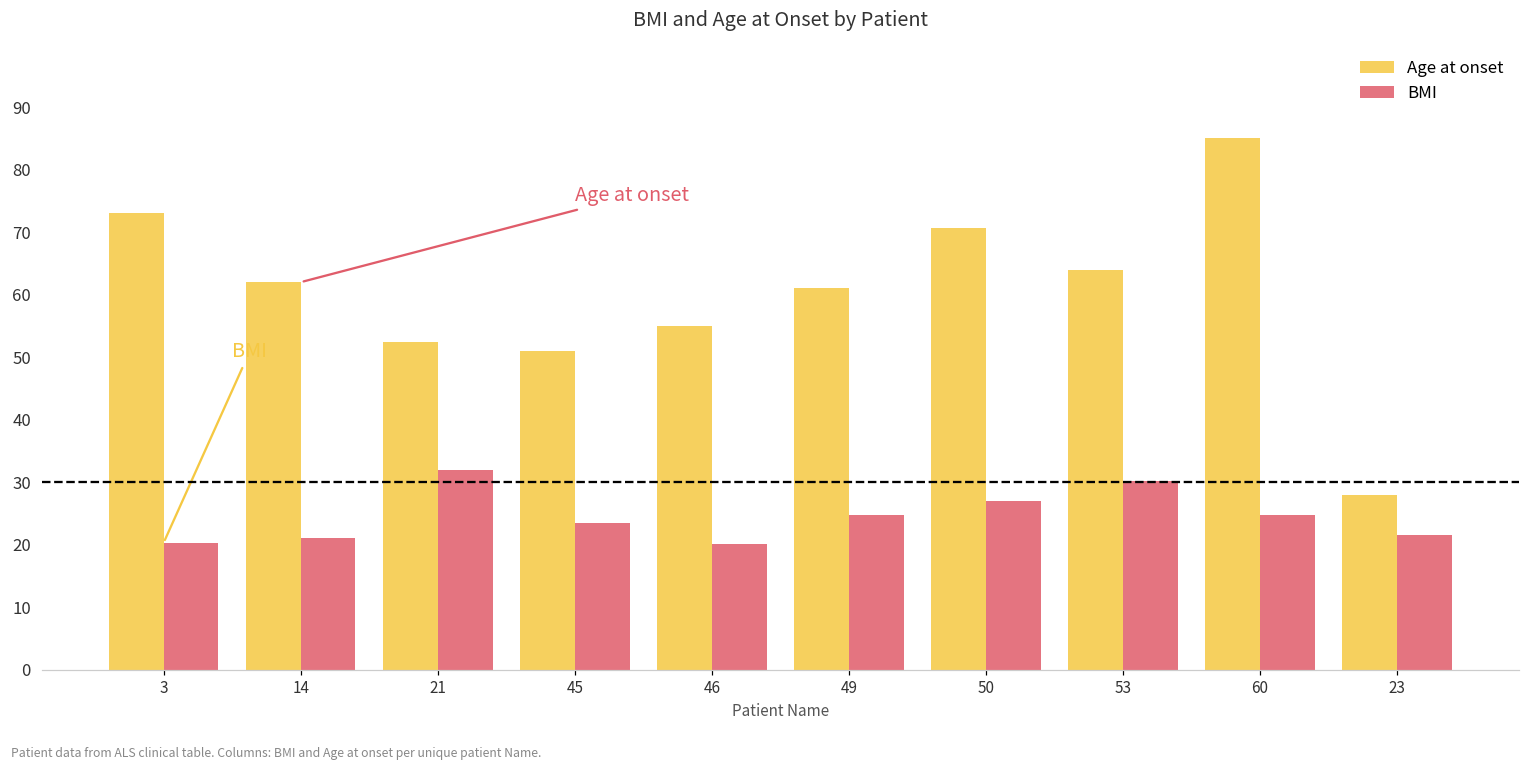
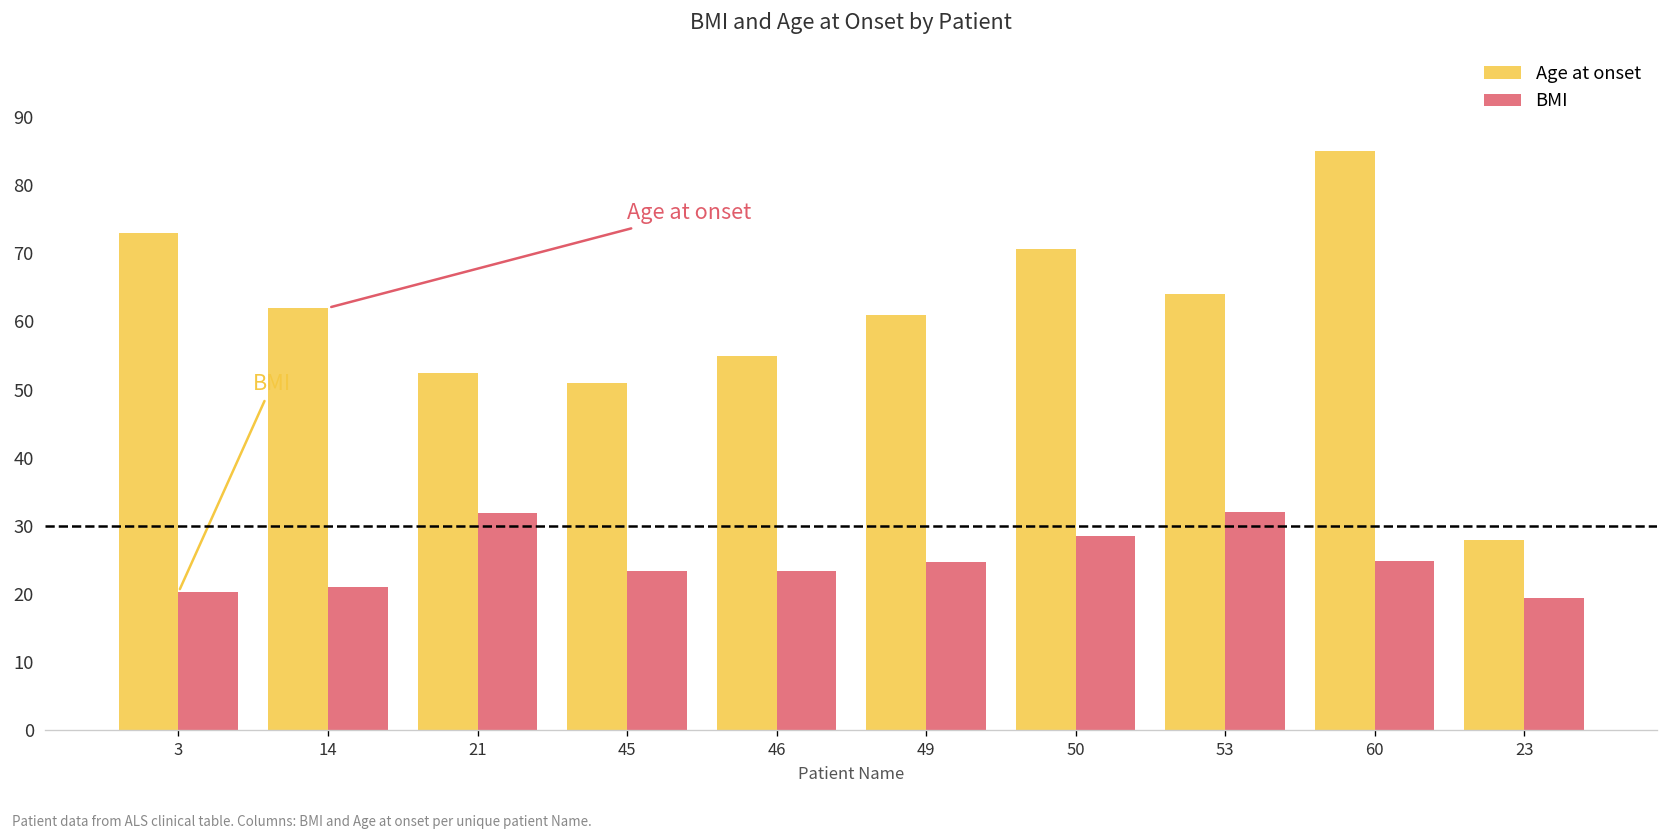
BMI, 46: 20 -> 23
BMI, 50: 27 -> 29
BMI, 53: 30 -> 32
BMI, 23: 22 -> 19
